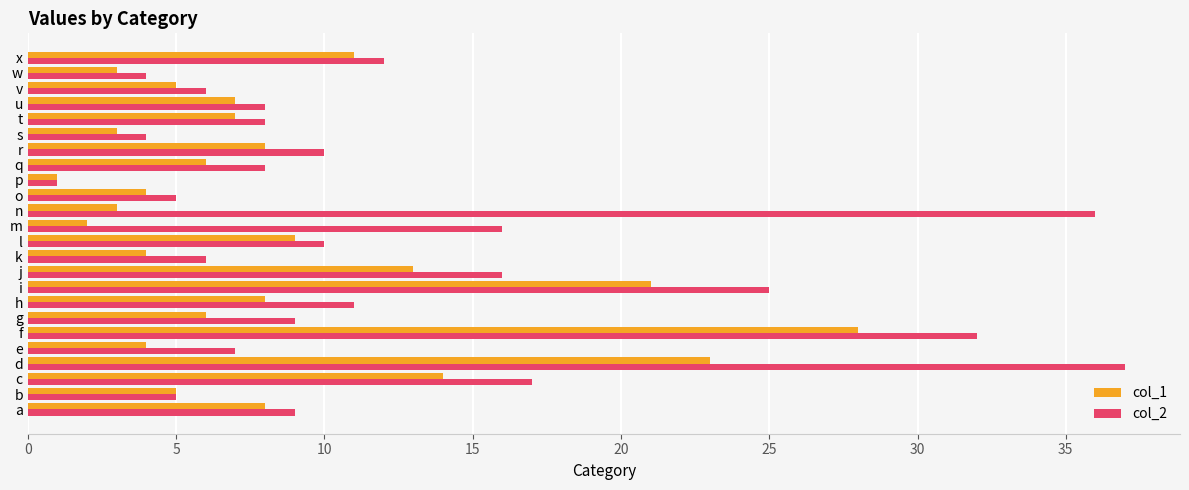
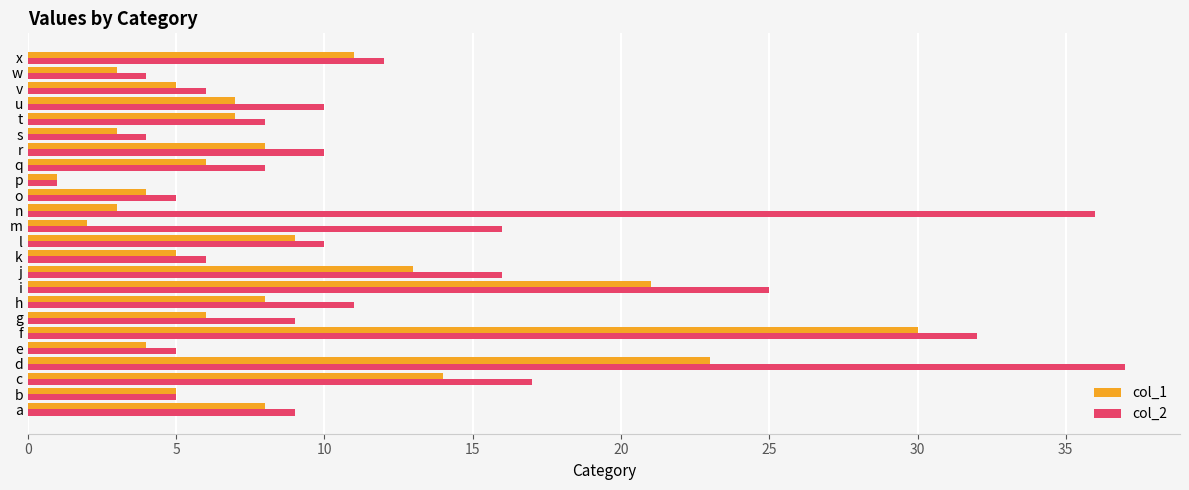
col_2, u: 8 -> 10
col_1, k: 4 -> 5
col_1, f: 28 -> 30
col_2, e: 7 -> 5
